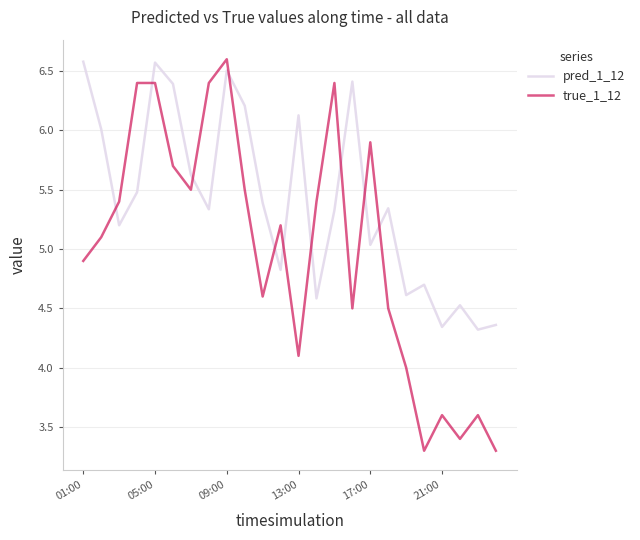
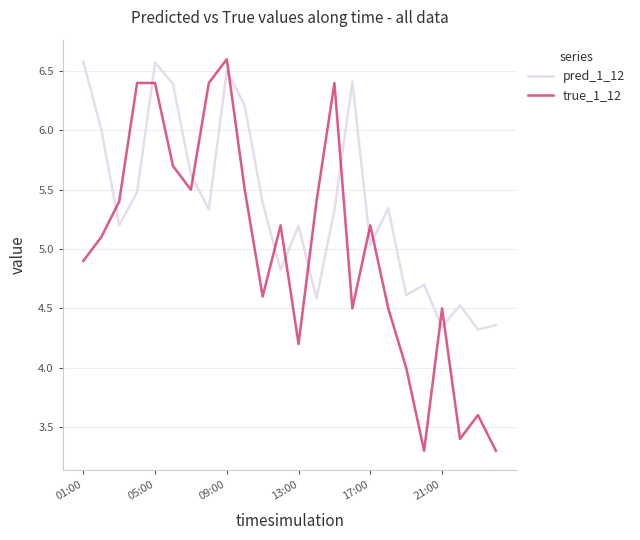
pred_1_12, 13:00: 6.13 -> 5.20
true_1_12, 13:00: 4.1 -> 4.2
true_1_12, 17:00: 5.9 -> 5.2
true_1_12, 21:00: 3.6 -> 4.5
